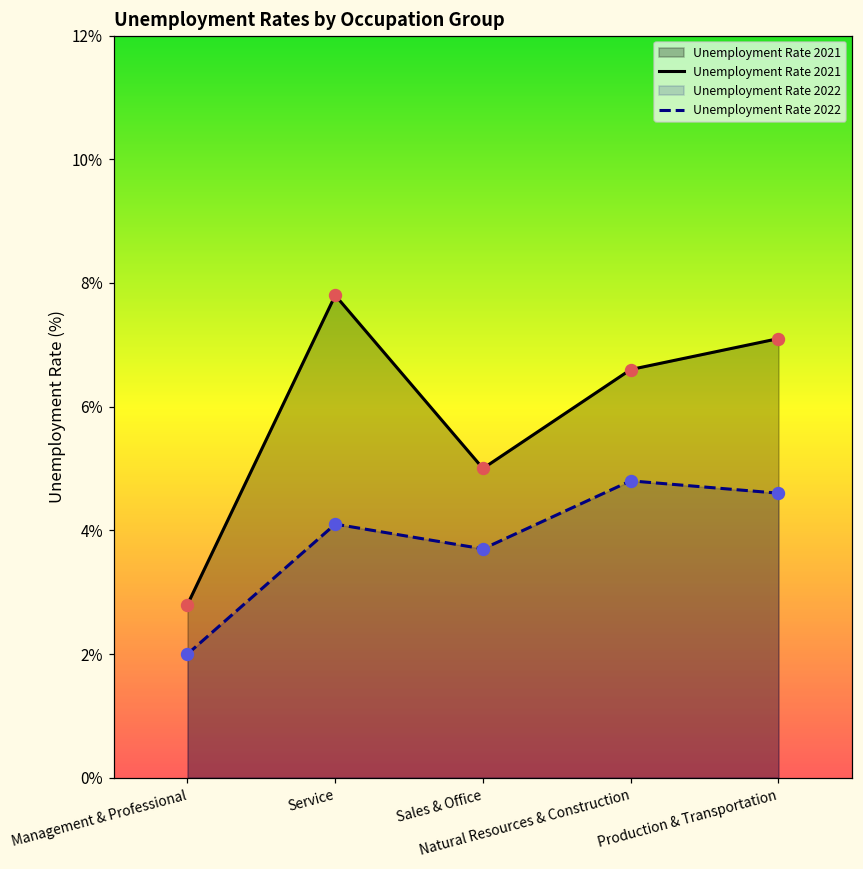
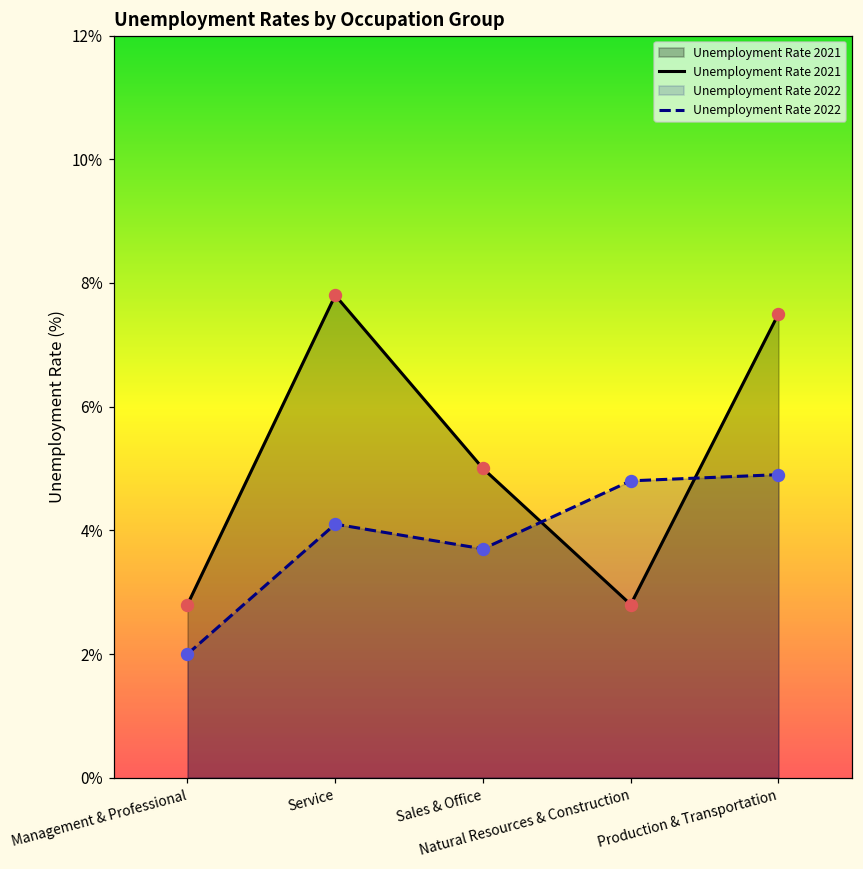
Unemployment Rate 2021, Natural Resources & Construction: 6.6% -> 2.8%
Unemployment Rate 2021, Production & Transportation: 7.1% -> 7.5%
Unemployment Rate 2022, Production & Transportation: 4.6% -> 4.9%
